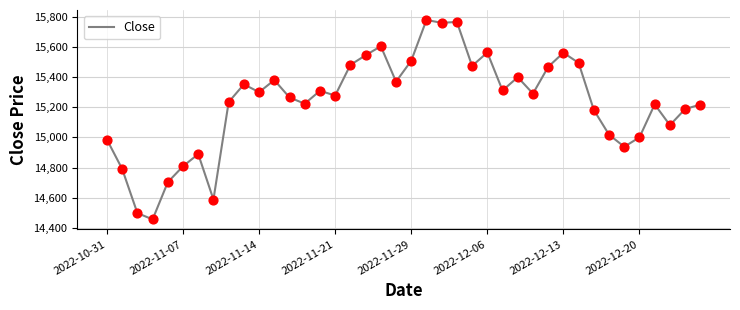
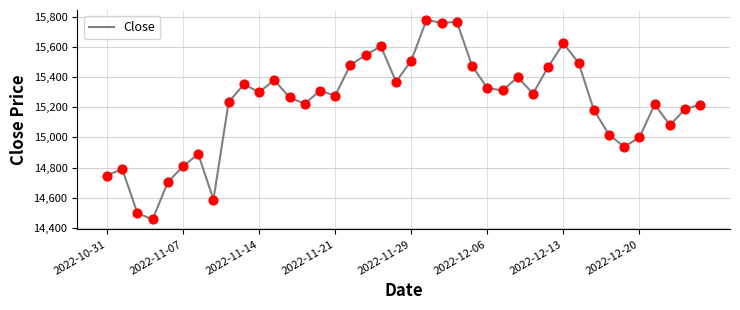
2022-10-31: 14,990 -> 14,750
2022-12-06: 15,560 -> 15,330
2022-12-13: 15,560 -> 15,620
